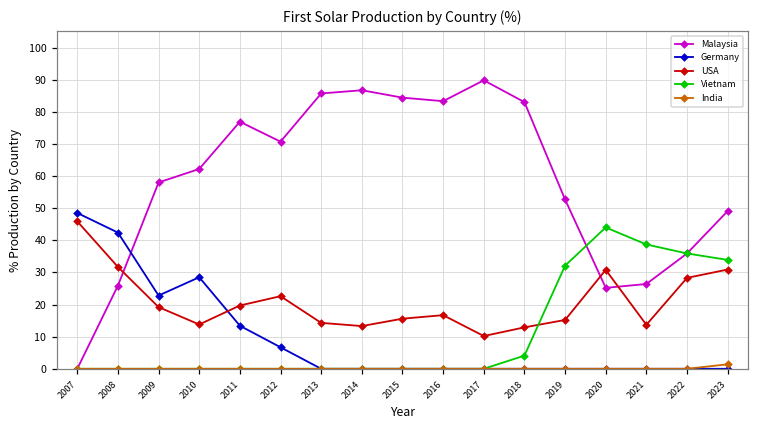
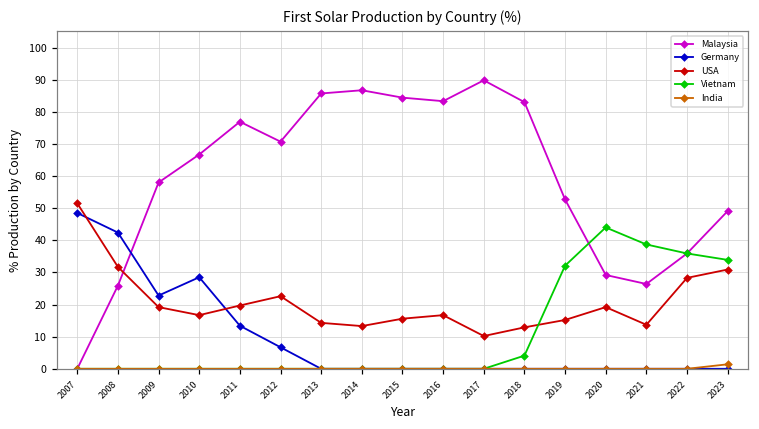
USA, 2007: 46 -> 52
Malaysia, 2010: 62 -> 67
USA, 2010: 14 -> 17
Malaysia, 2020: 25 -> 29
USA, 2020: 31 -> 19
